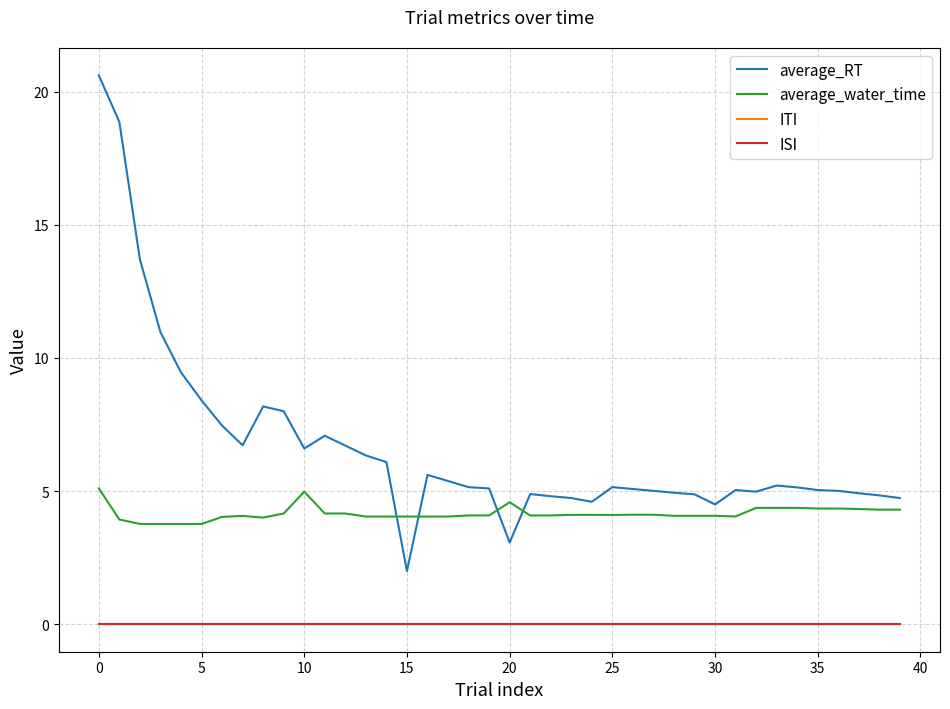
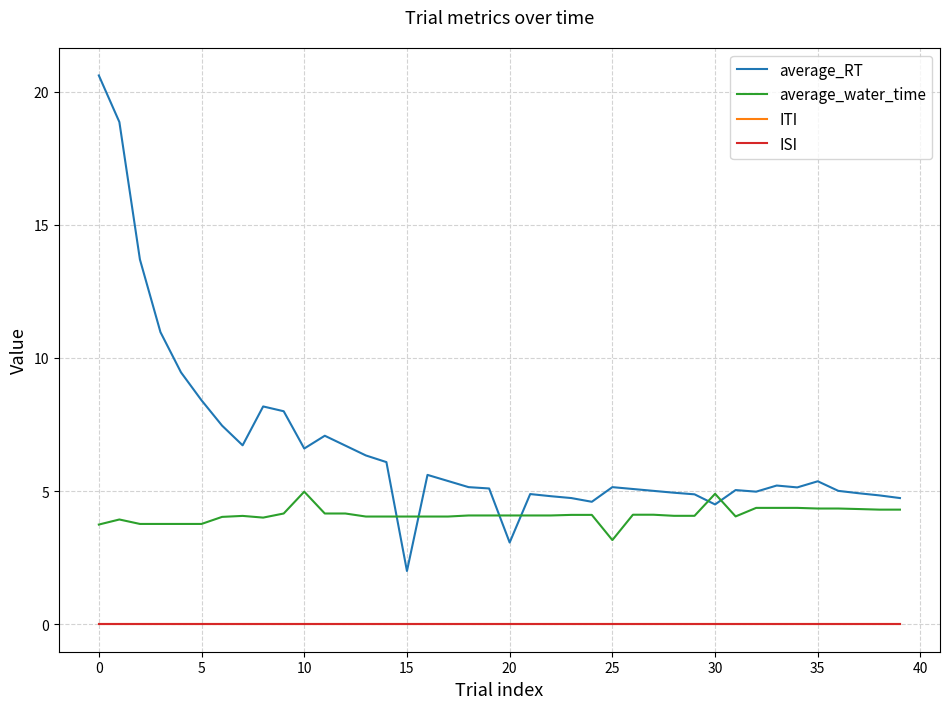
average_water_time, 0: 5.1 -> 3.7
average_water_time, 20: 4.6 -> 4.1
average_water_time, 25: 4.1 -> 3.2
average_water_time, 30: 4.1 -> 4.9
average_RT, 35: 5.0 -> 5.4
